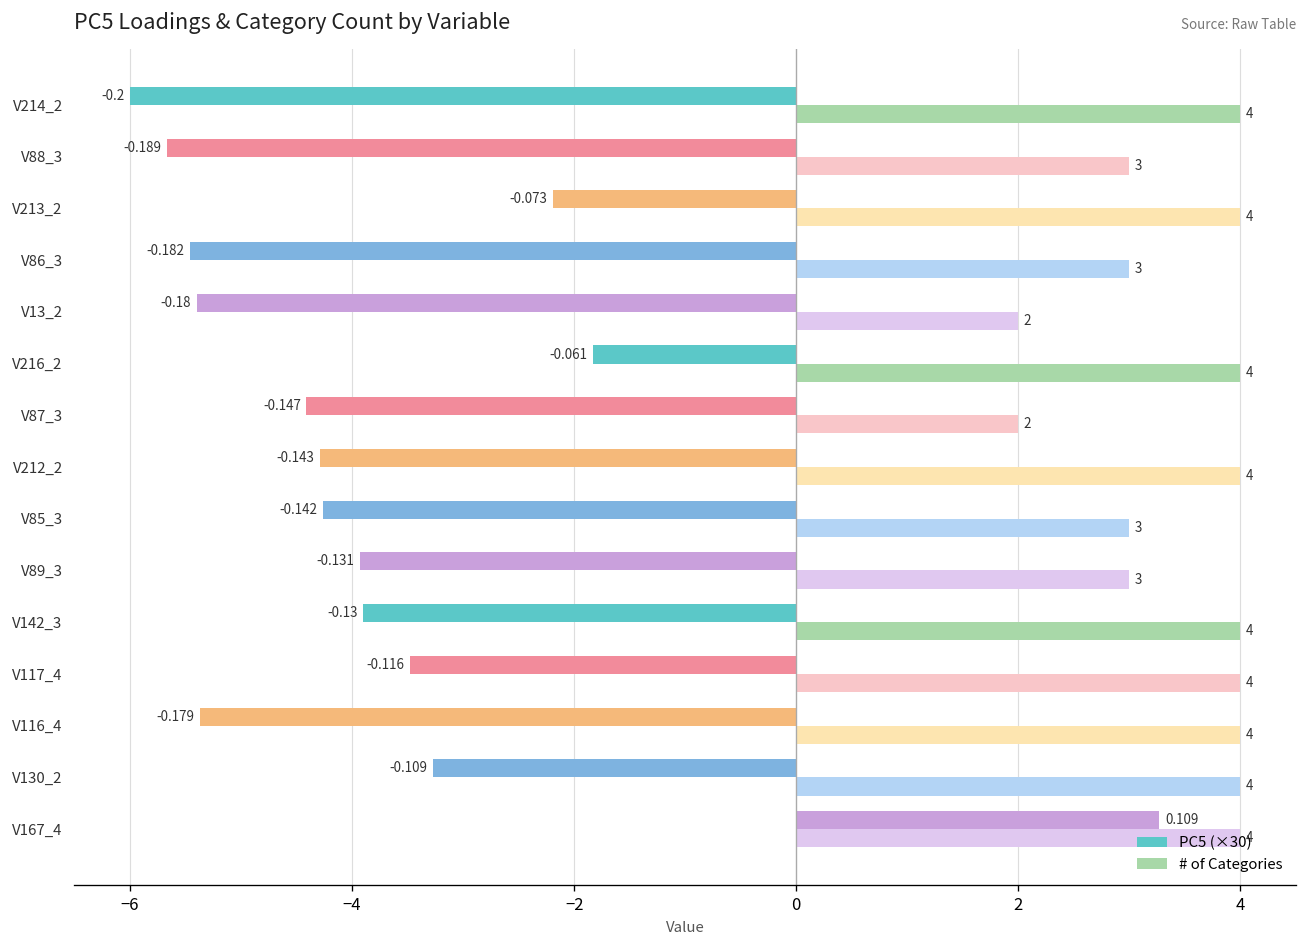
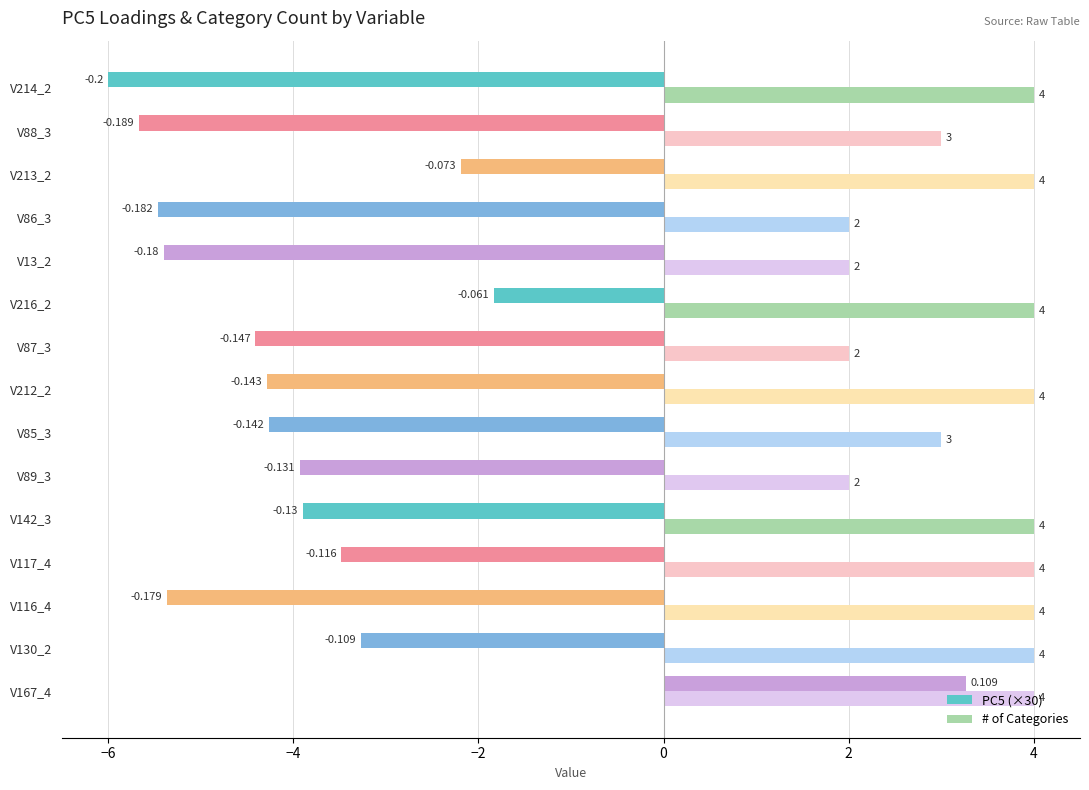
# of Categories, V86_3: 3 -> 2
# of Categories, V89_3: 3 -> 2
